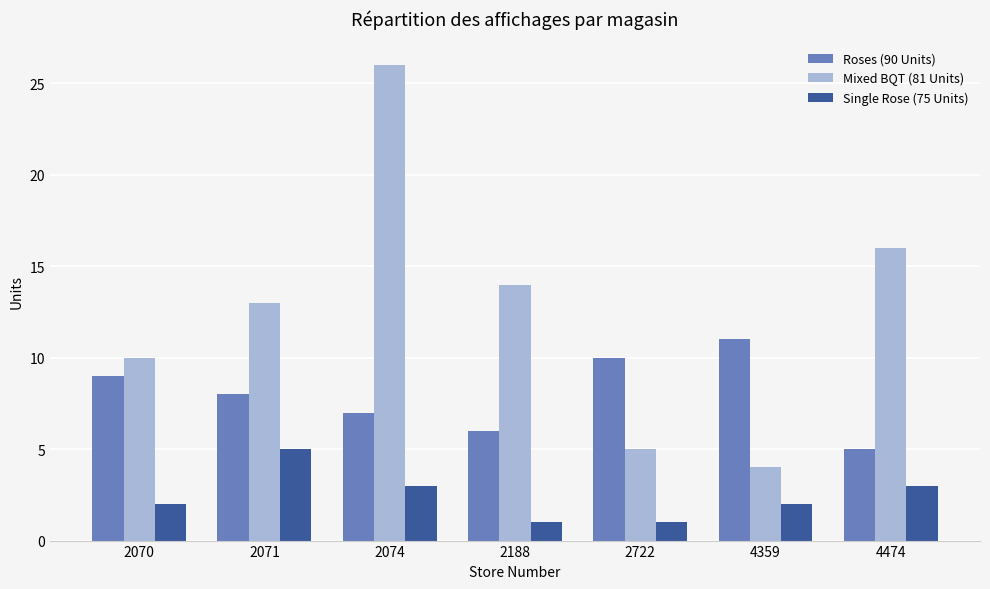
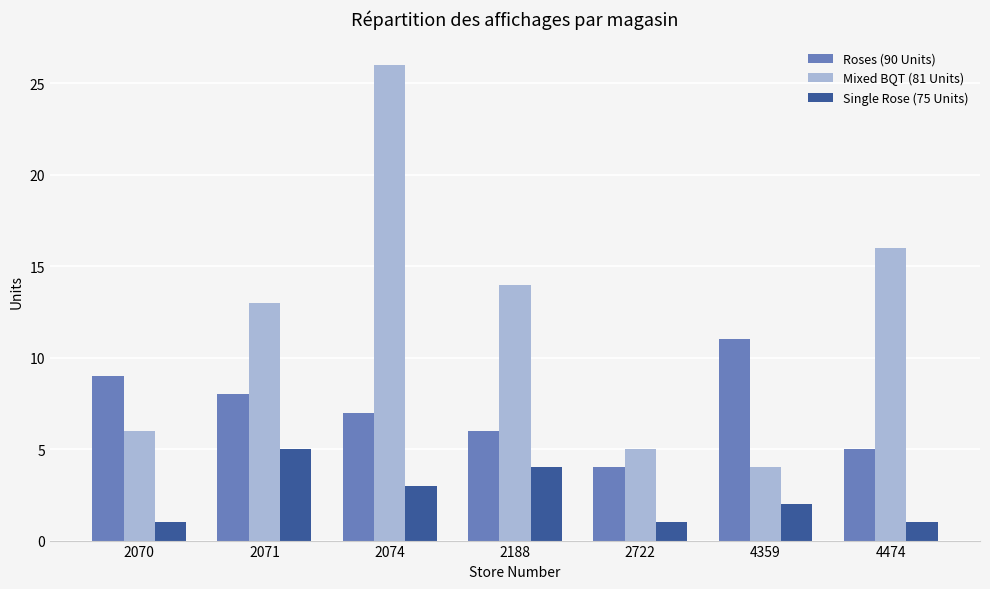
Mixed BQT (81 Units), 2070: 10 -> 6
Single Rose (75 Units), 2070: 2 -> 1
Single Rose (75 Units), 2188: 1 -> 4
Roses (90 Units), 2722: 10 -> 4
Single Rose (75 Units), 4474: 3 -> 1
